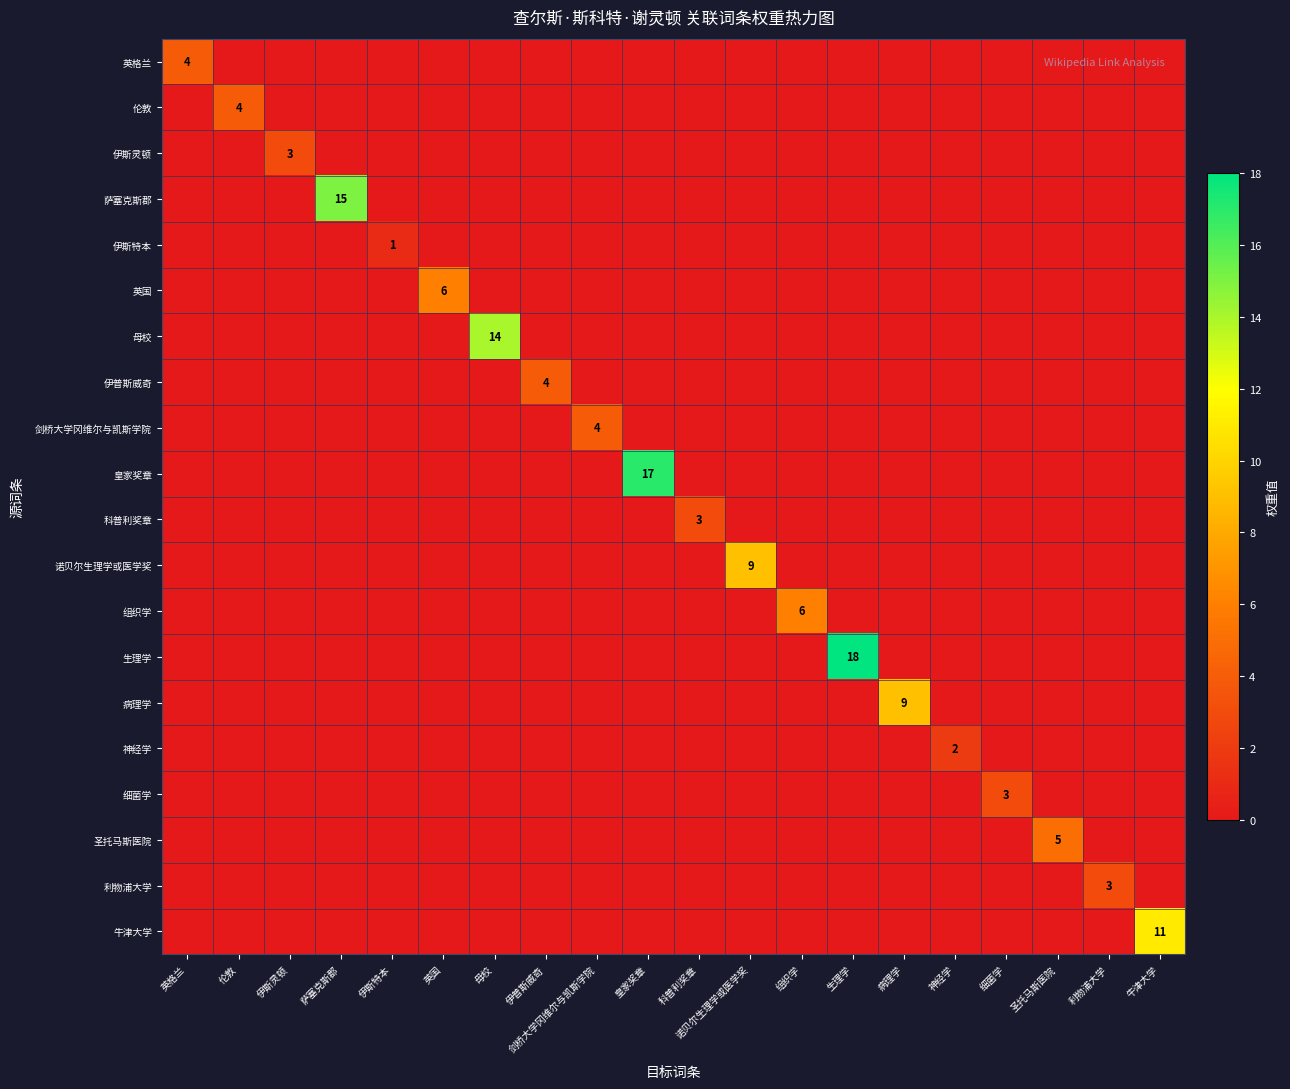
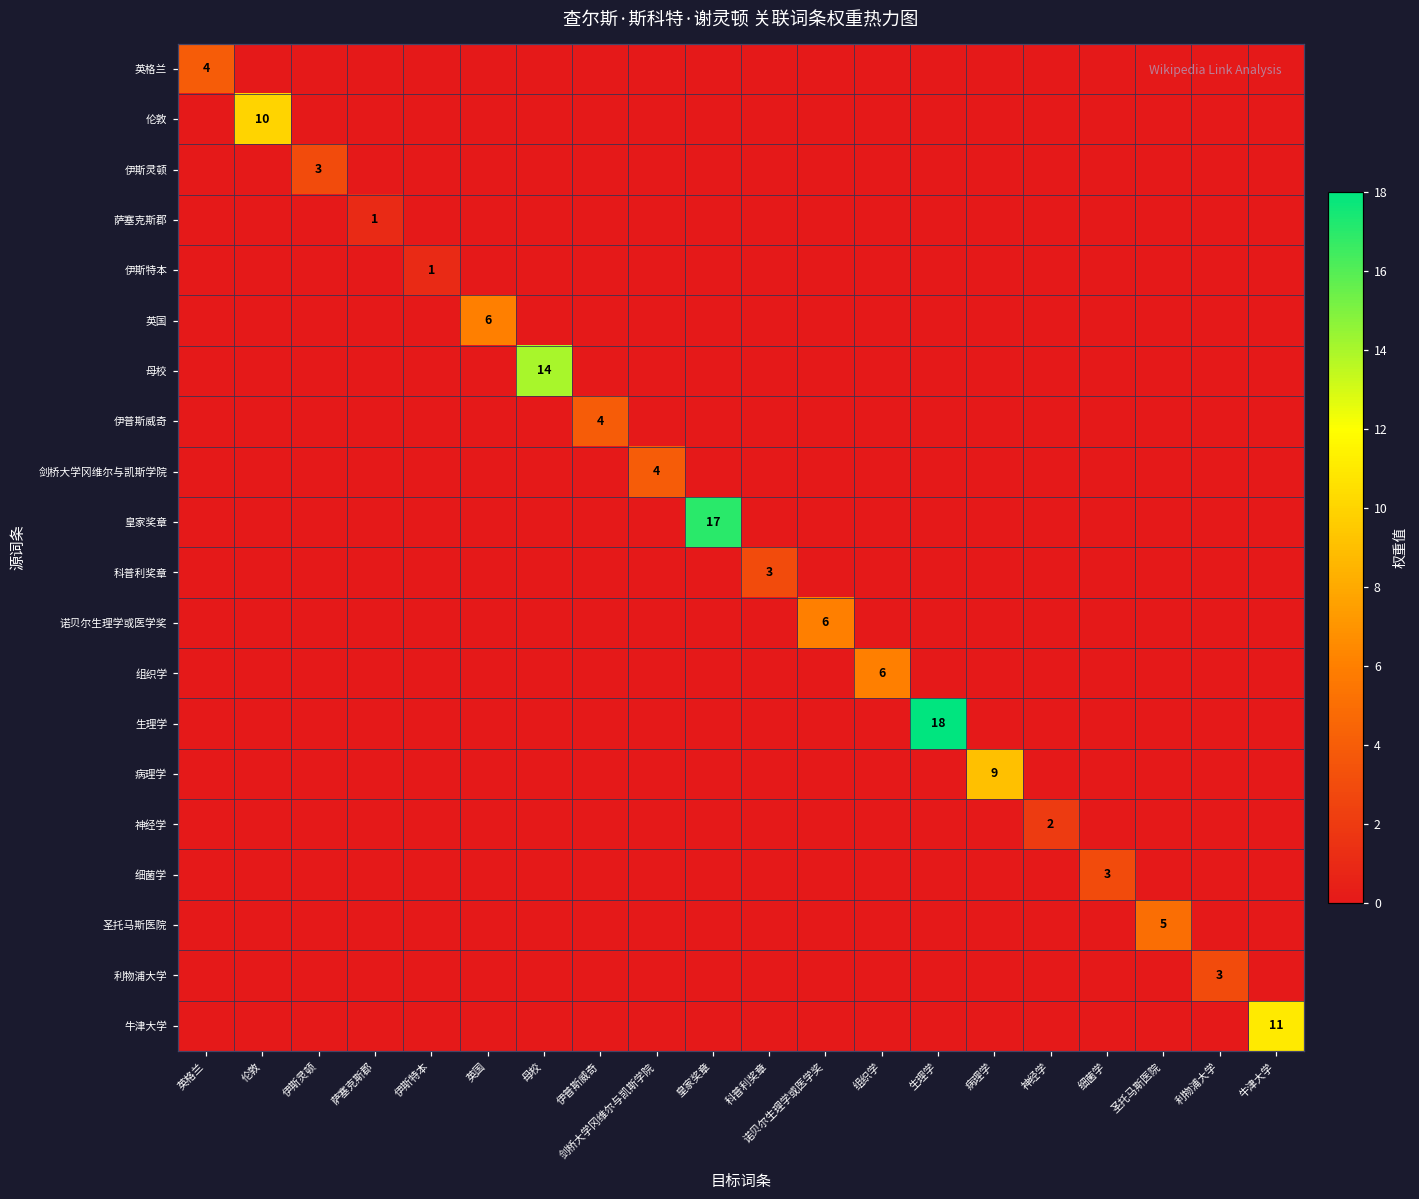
伦敦, 伦敦: 4 -> 10
萨塞克斯郡, 萨塞克斯郡: 15 -> 1
诺贝尔生理学或医学奖, 诺贝尔生理学或医学奖: 9 -> 6
